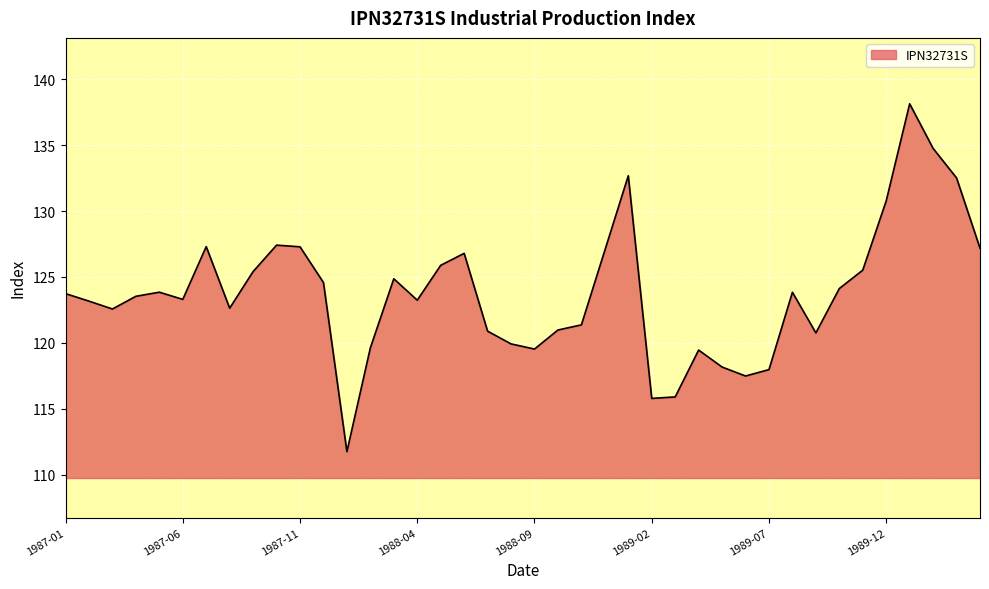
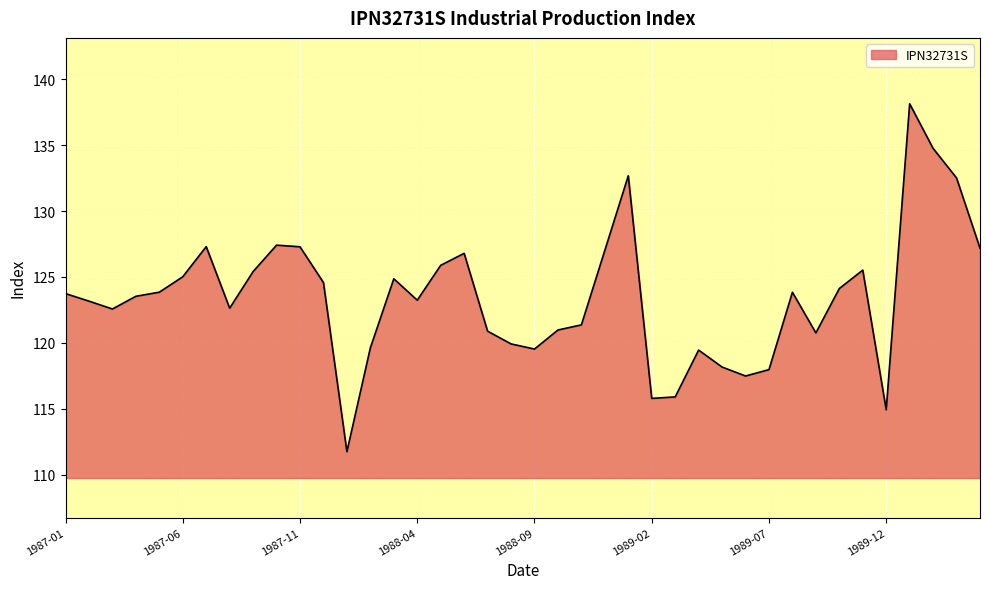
1987-06: 123.3 -> 125.0
1989-12: 130.8 -> 114.9
